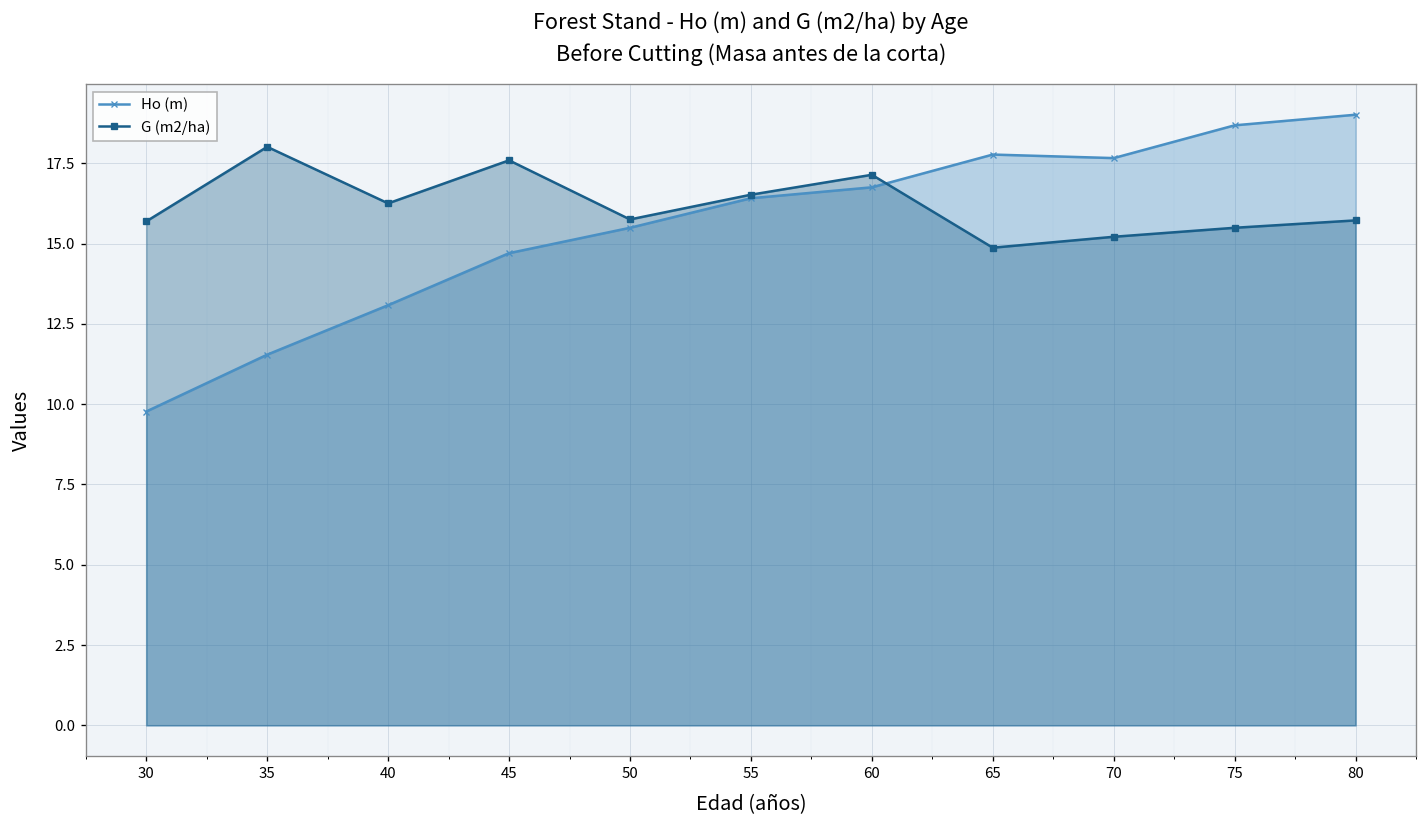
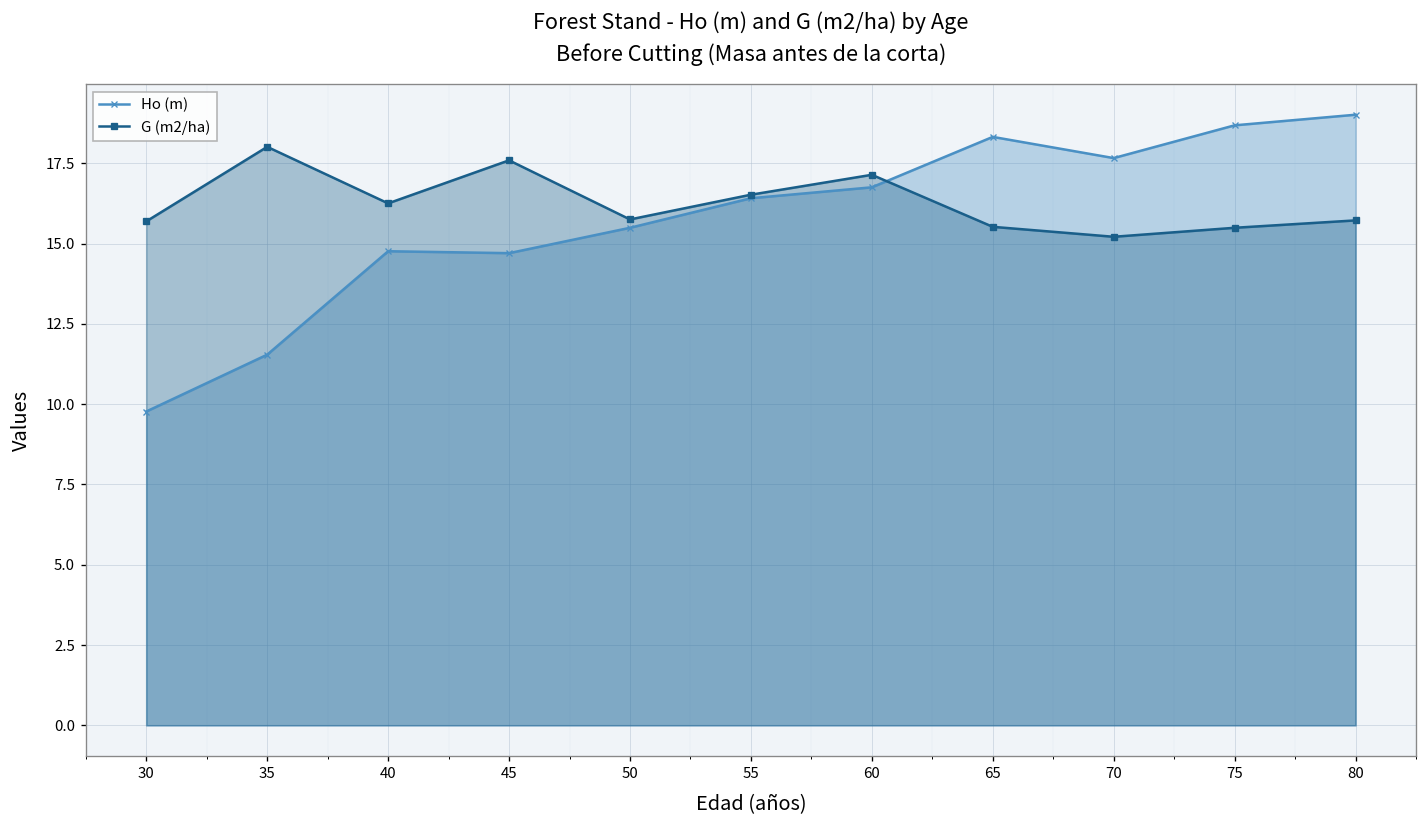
Ho (m), 40: 13.1 -> 14.8
Ho (m), 65: 17.8 -> 18.3
G (m2/ha), 65: 14.9 -> 15.5
